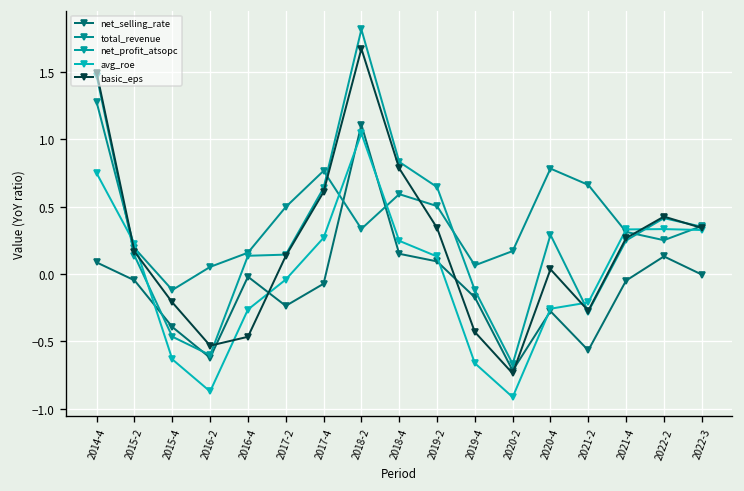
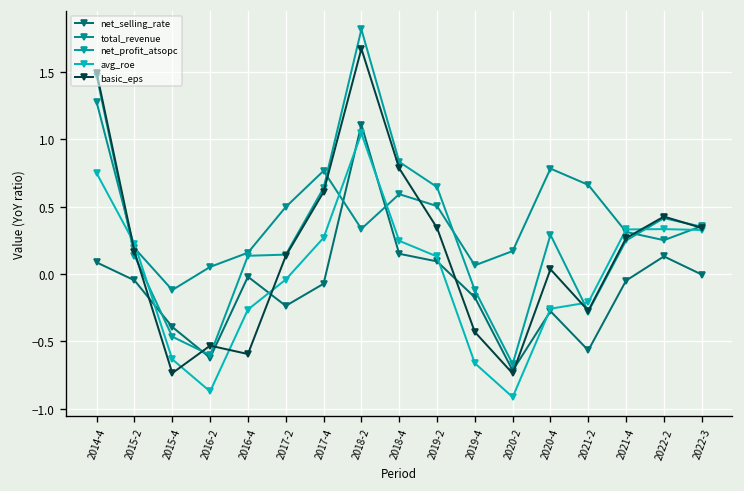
basic_eps, 2015-4: -0.21 -> -0.73
basic_eps, 2016-4: -0.47 -> -0.59
